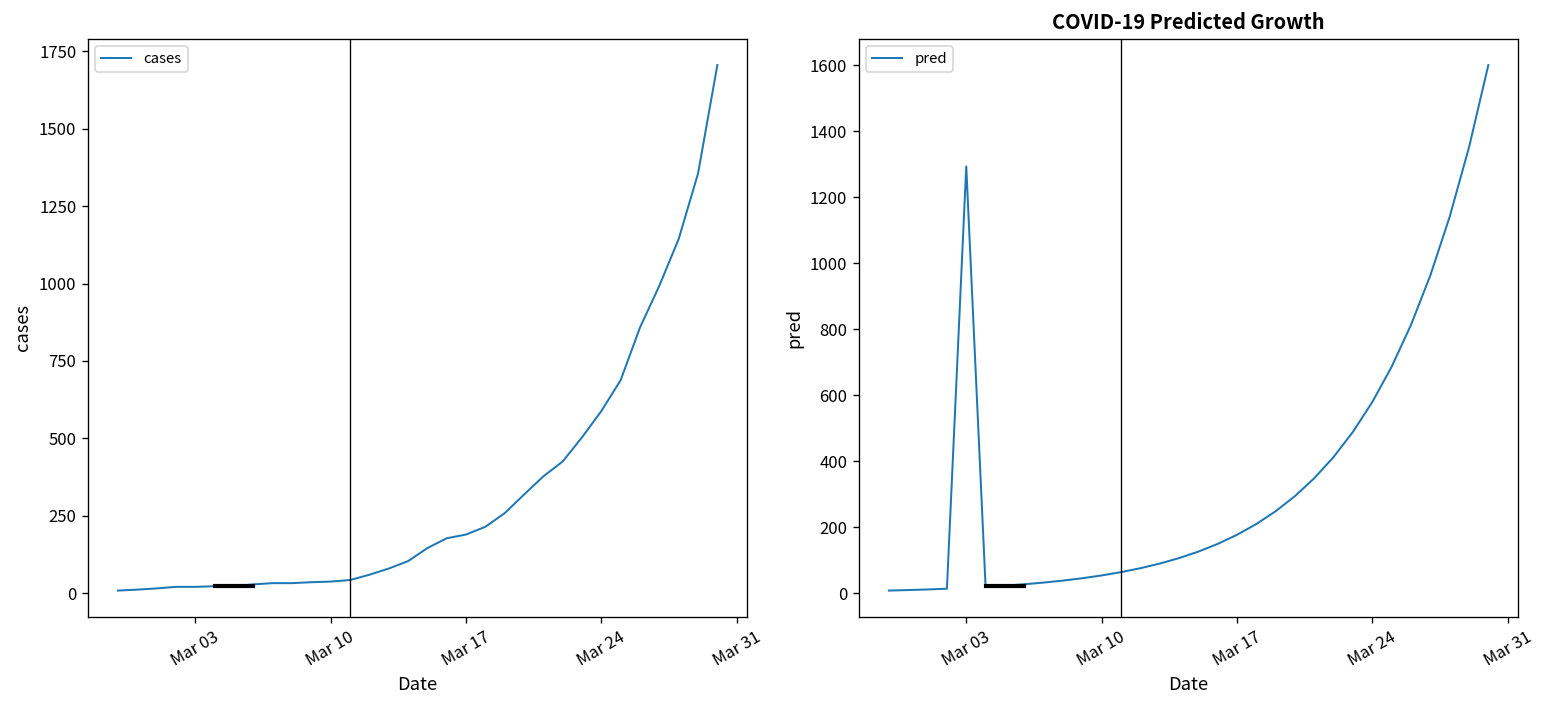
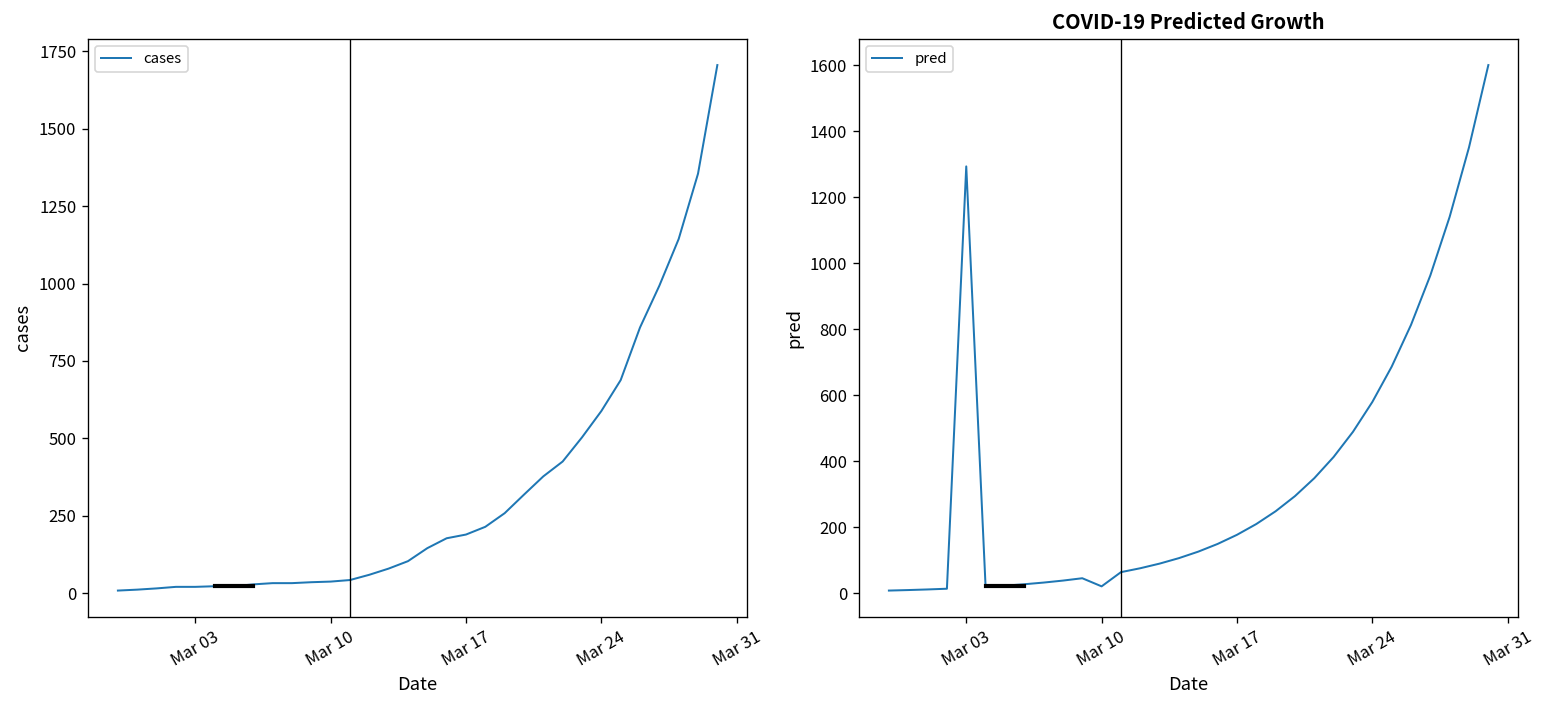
COVID-19 Predicted Growth, pred, Mar 10: 50 -> 20
